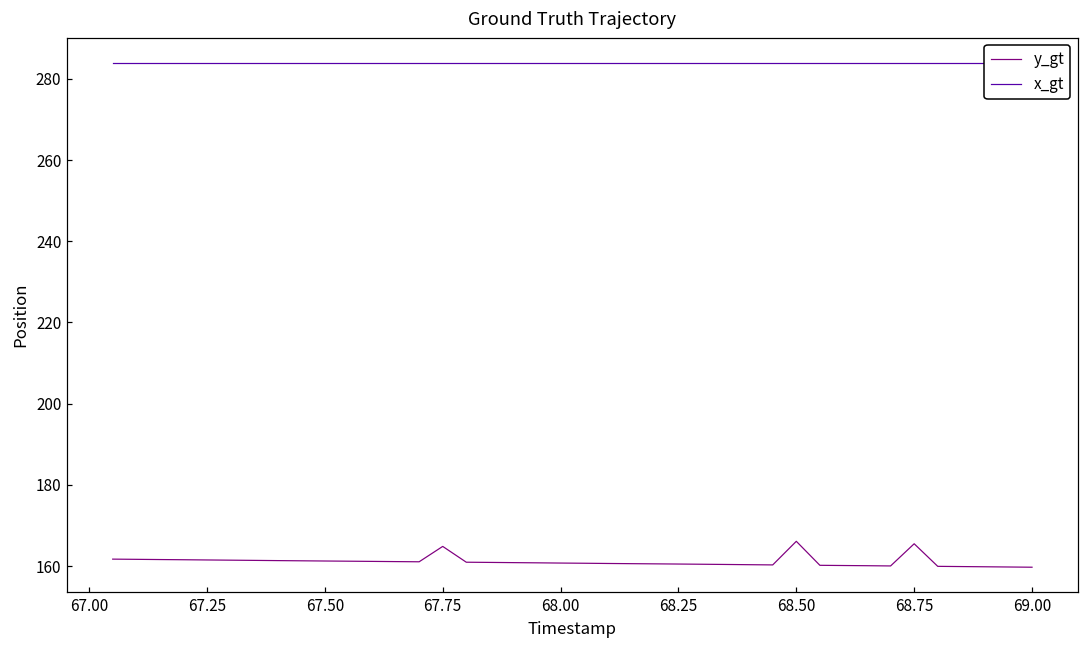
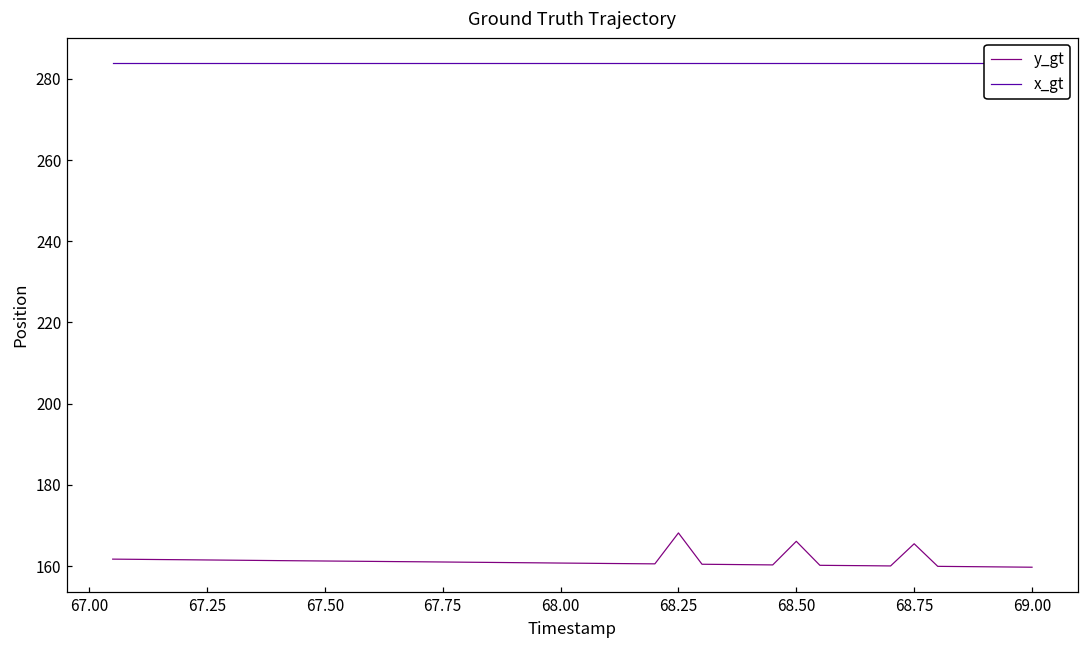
y_gt, 67.75: 165 -> 161
y_gt, 68.25: 161 -> 168
